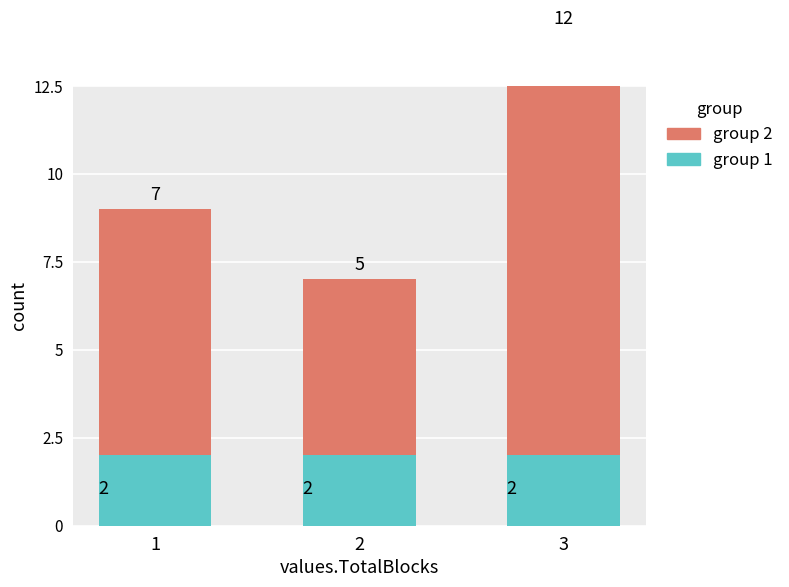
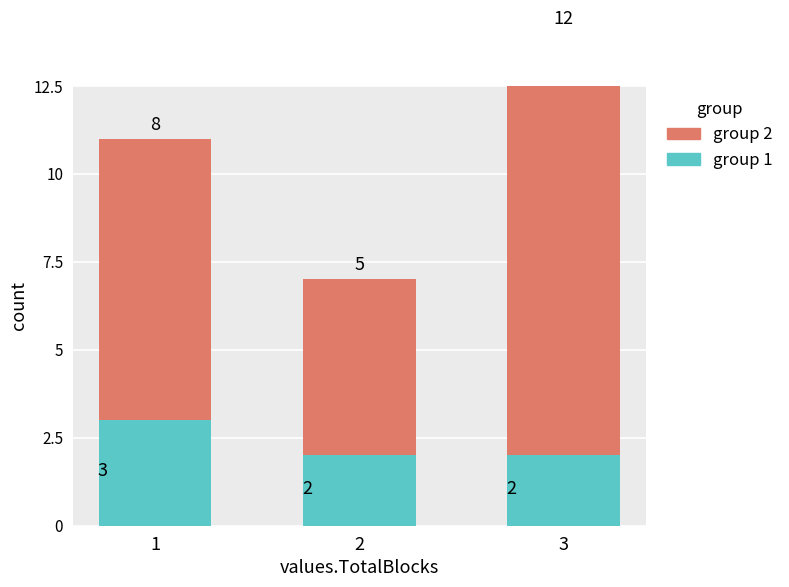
group 1, 1: 2 -> 3
group 2, 1: 7 -> 8
